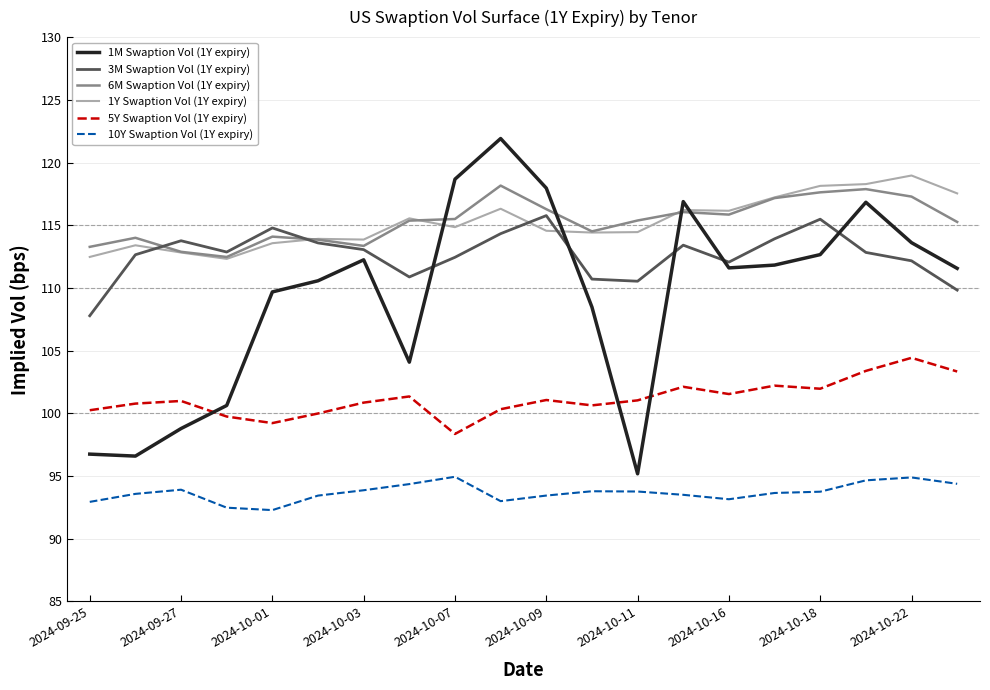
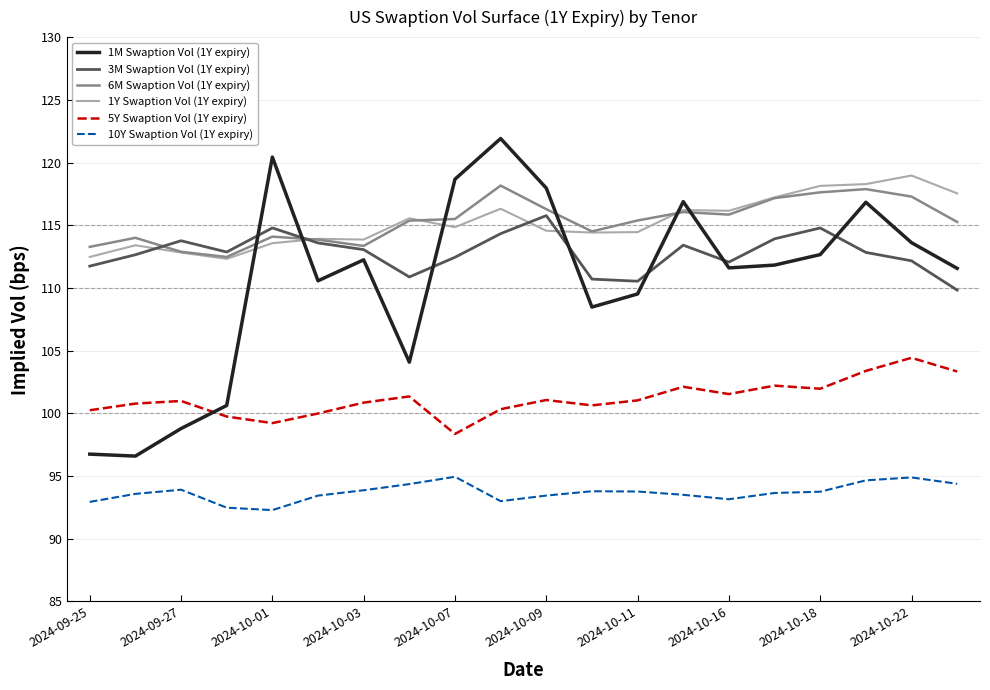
3M Swaption Vol (1Y expiry), 2024-09-25: 107.8 -> 111.7
1M Swaption Vol (1Y expiry), 2024-10-01: 109.7 -> 120.4
1M Swaption Vol (1Y expiry), 2024-10-11: 95.2 -> 109.5
3M Swaption Vol (1Y expiry), 2024-10-18: 115.5 -> 114.8
